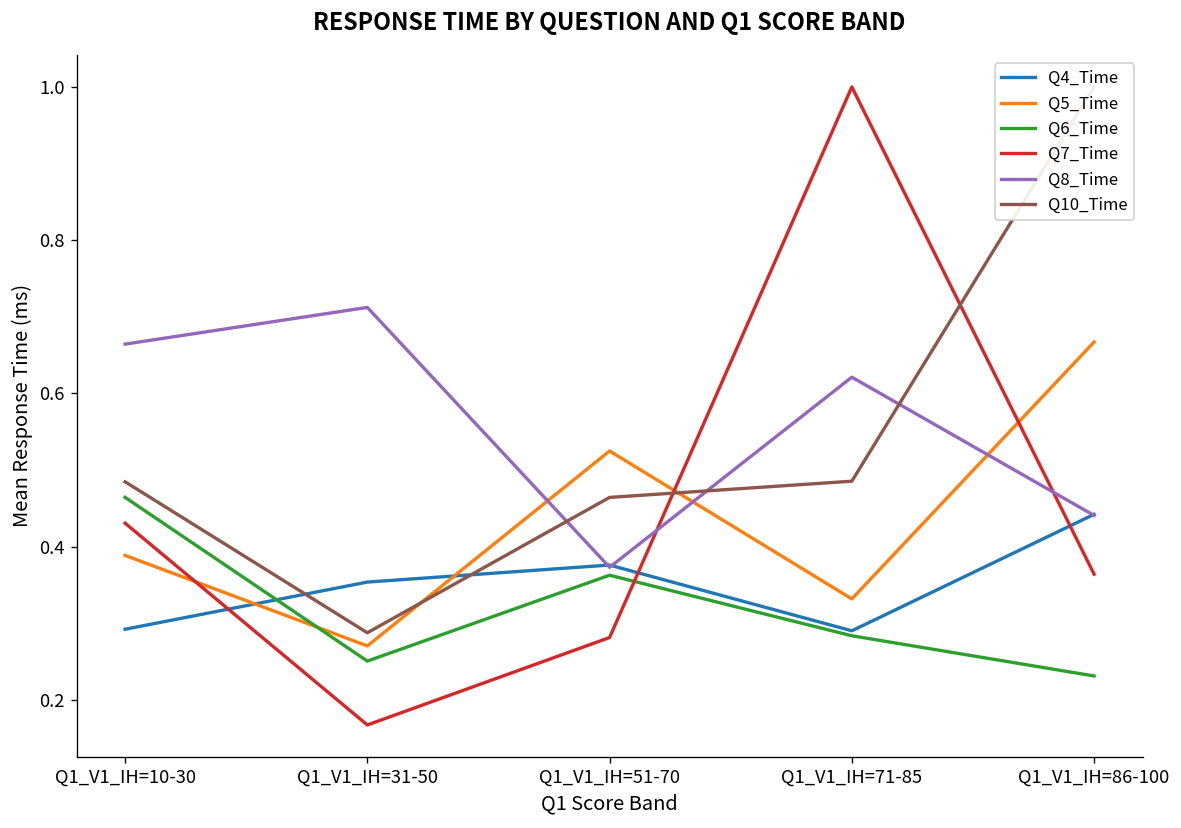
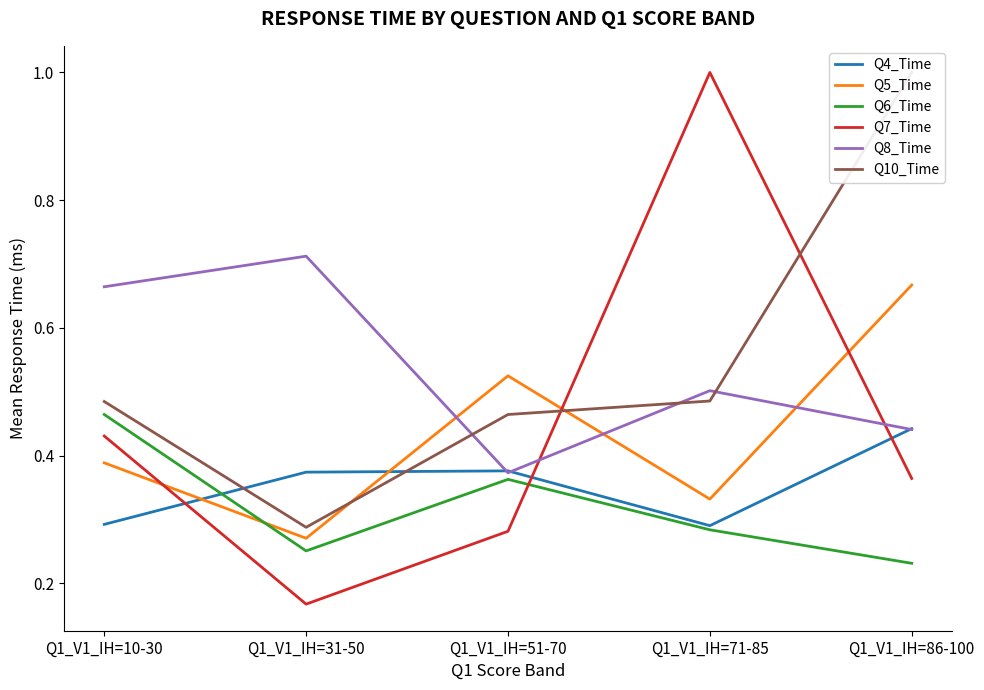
Q4_Time, Q1_V1_IH=31-50: 0.35 -> 0.37
Q8_Time, Q1_V1_IH=71-85: 0.62 -> 0.50
